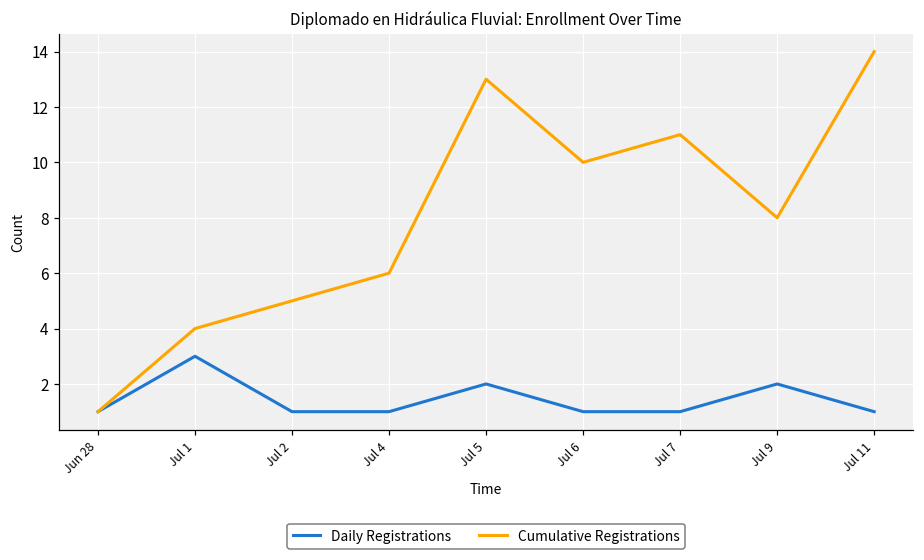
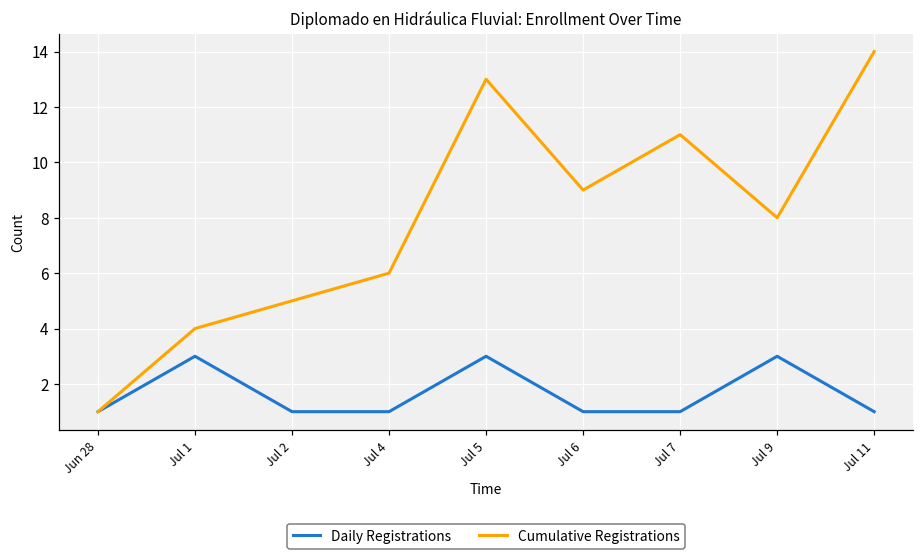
Daily Registrations, Jul 5: 2 -> 3
Cumulative Registrations, Jul 6: 10 -> 9
Daily Registrations, Jul 9: 2 -> 3
